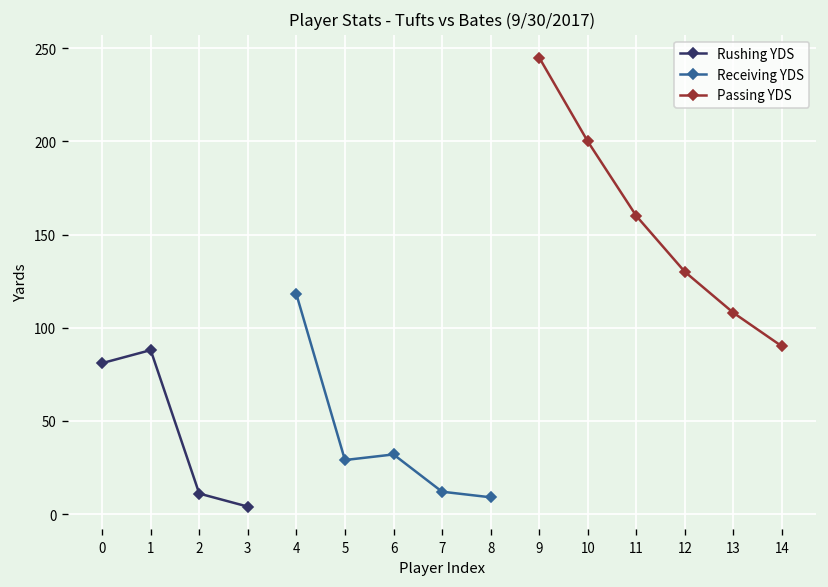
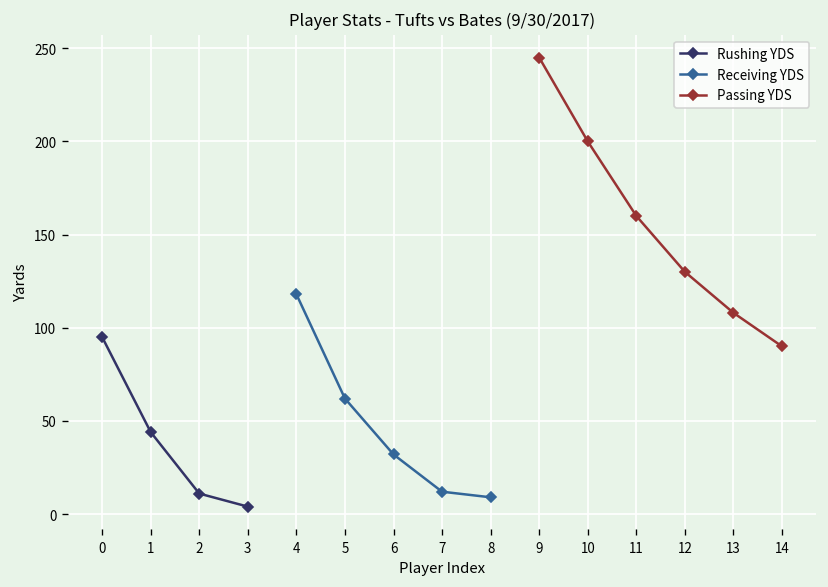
Rushing YDS, 0: 81 -> 95
Rushing YDS, 1: 88 -> 44
Receiving YDS, 5: 29 -> 62
